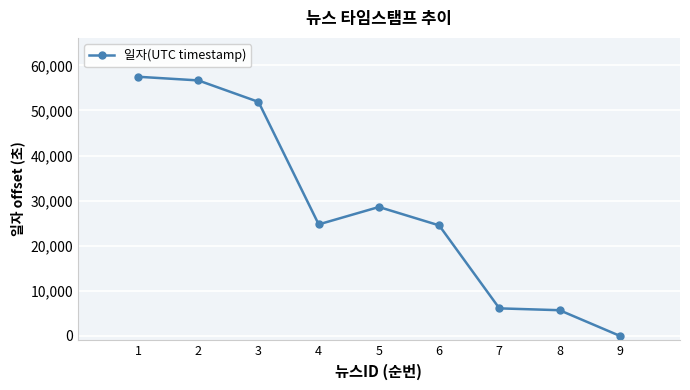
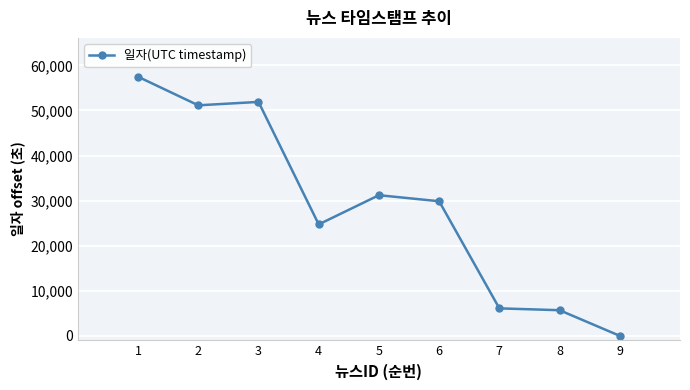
2: 57,000 -> 51,000
5: 29,000 -> 31,000
6: 25,000 -> 30,000
